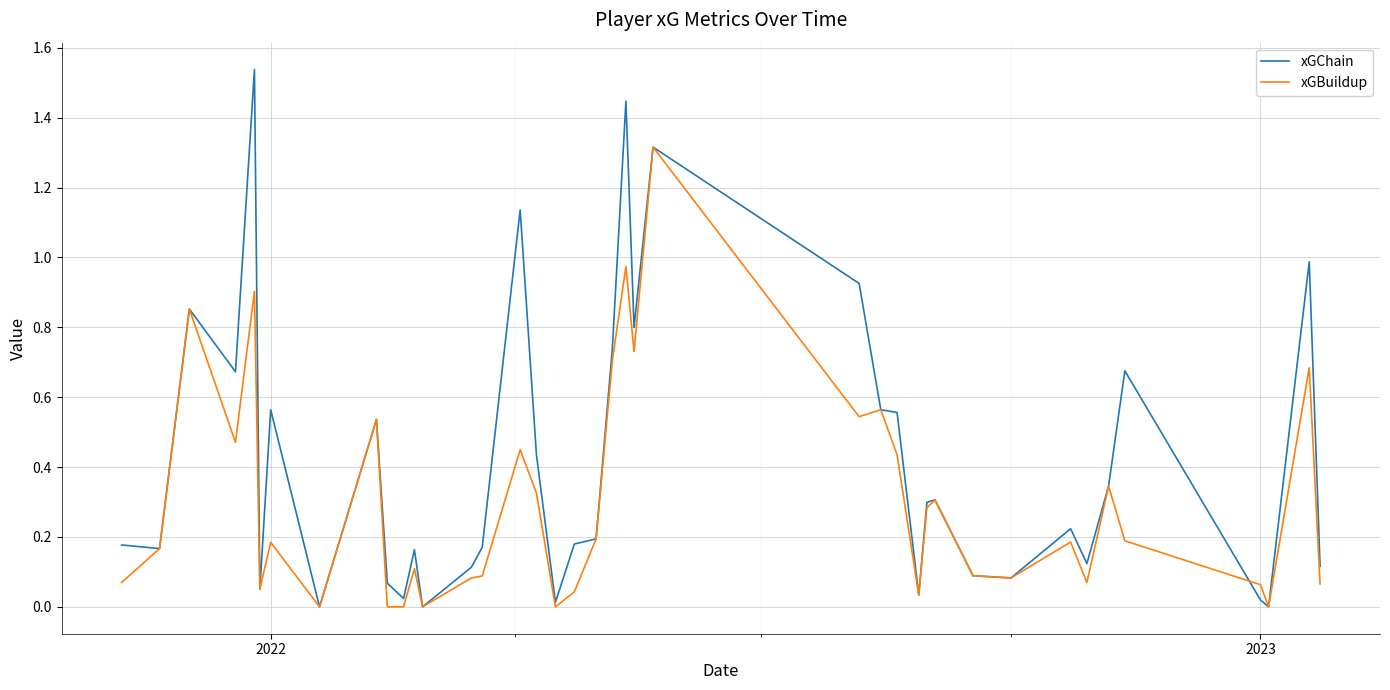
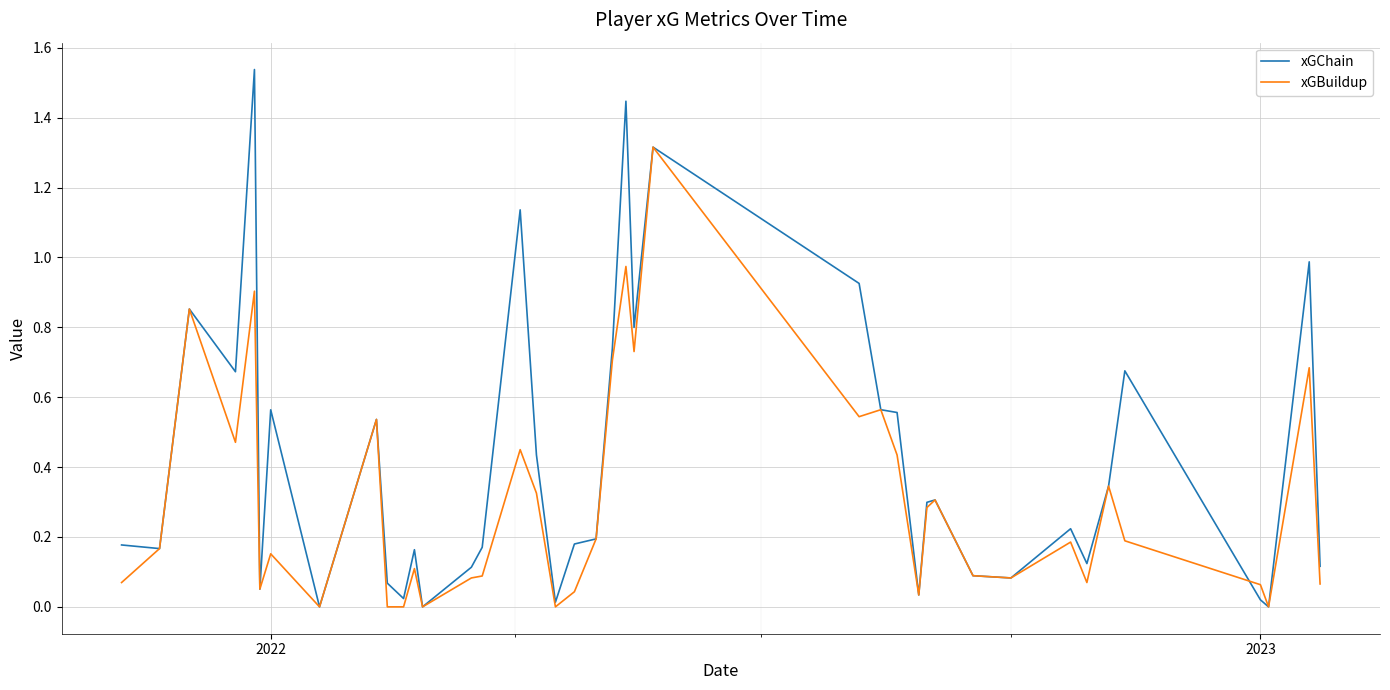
xGBuildup, 2022: 0.18 -> 0.15
